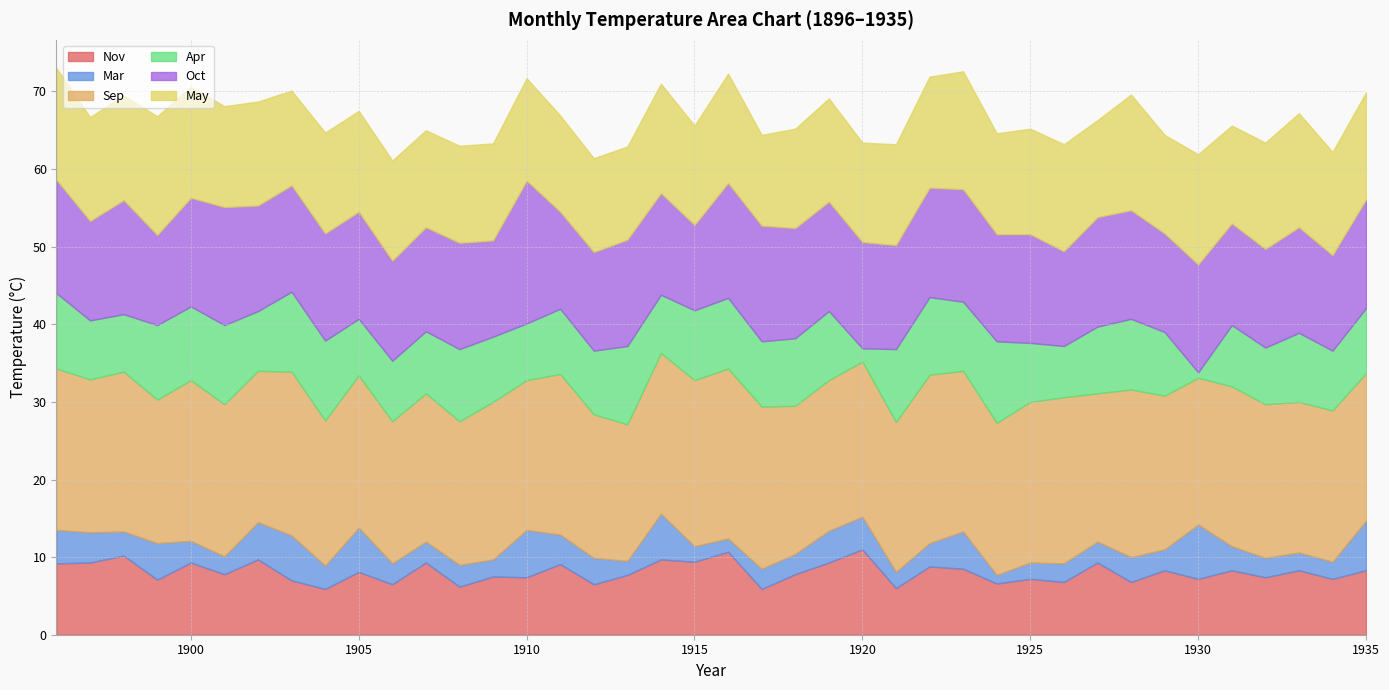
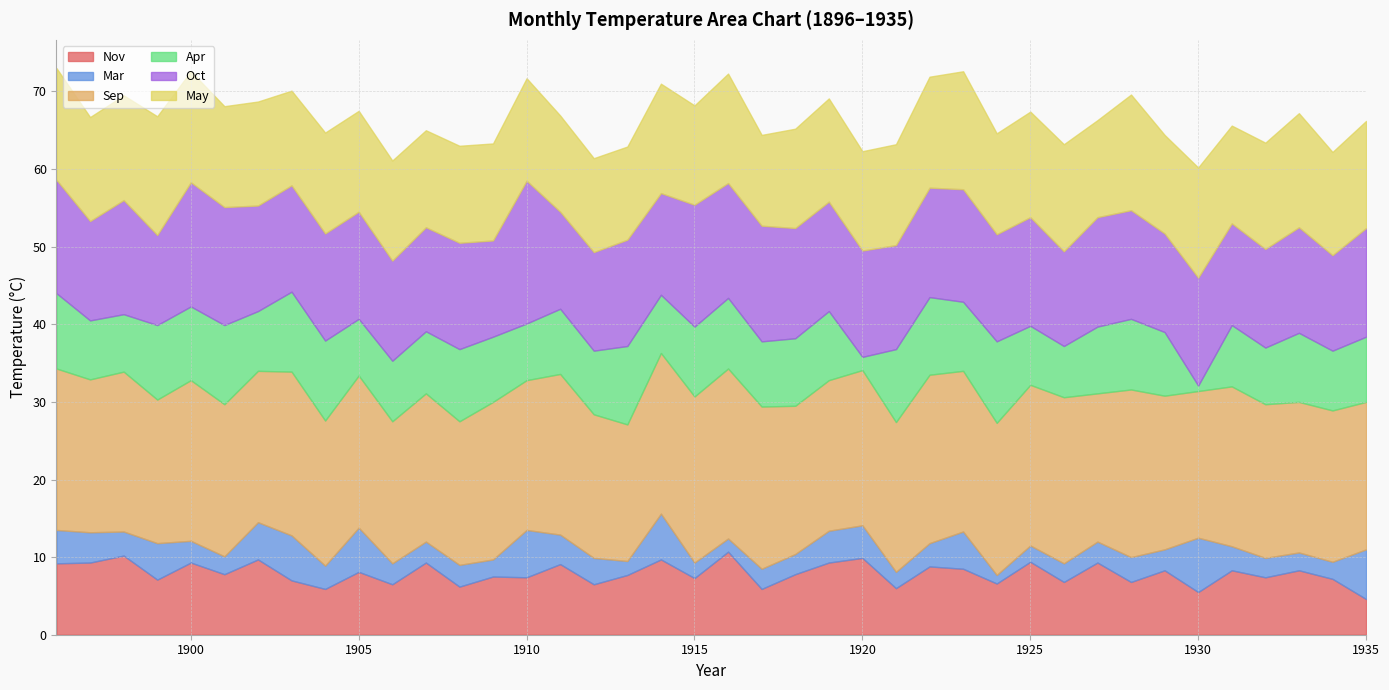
Oct, 1900: 14 -> 16
Nov, 1915: 9 -> 7
Oct, 1915: 11 -> 16
Nov, 1920: 11 -> 10
Nov, 1925: 7 -> 9
Nov, 1930: 7 -> 6
Nov, 1935: 8 -> 5
